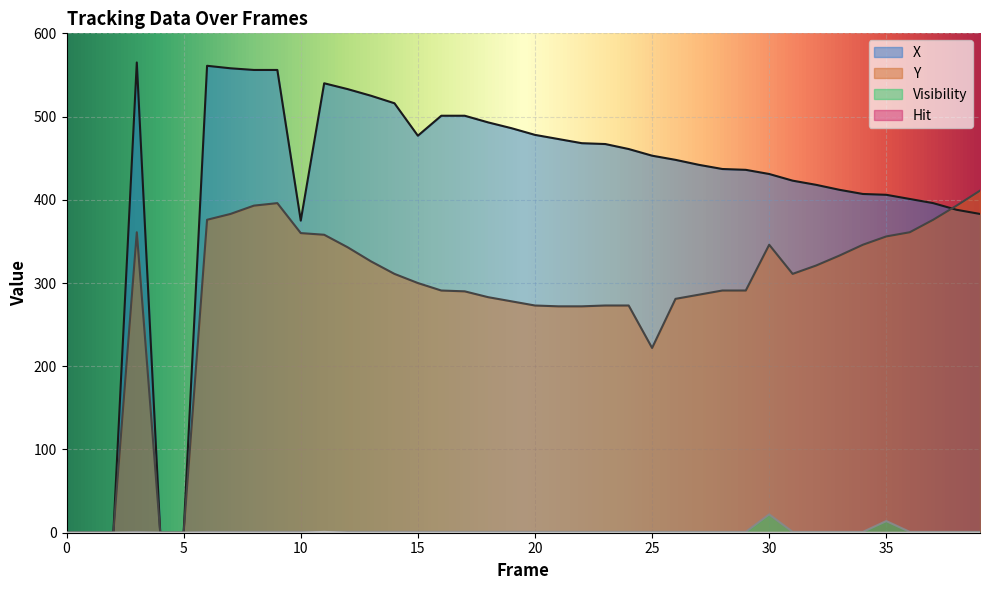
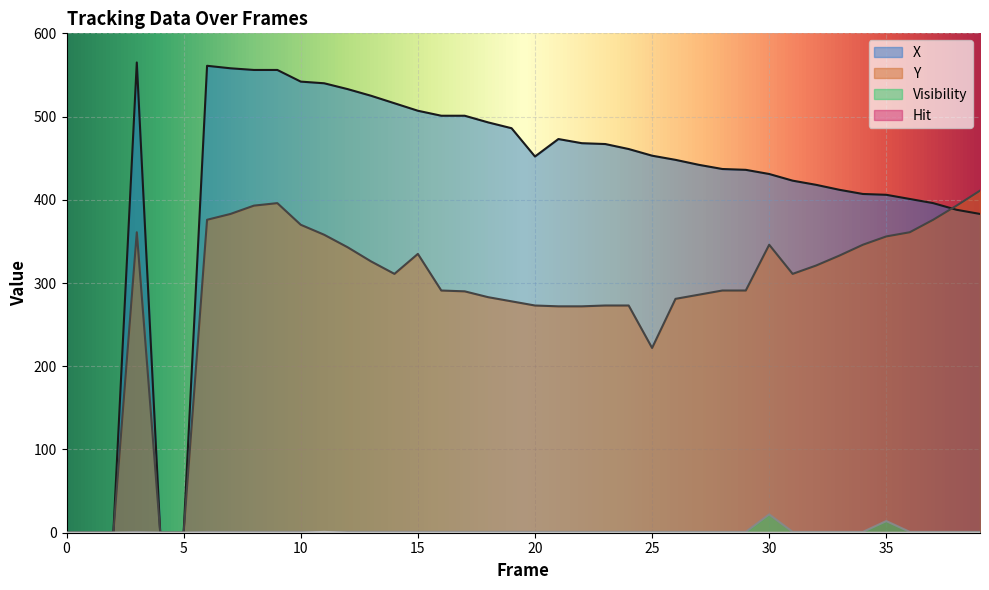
X, 10: 380 -> 540
Y, 10: 360 -> 370
X, 15: 480 -> 510
Y, 15: 300 -> 340
X, 20: 480 -> 450
